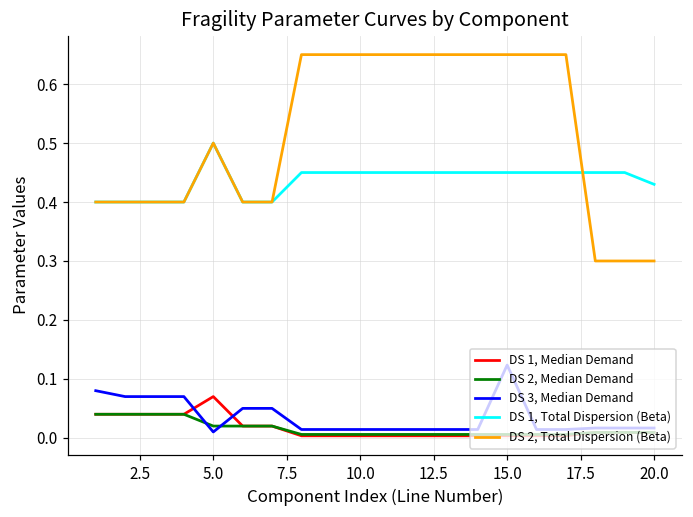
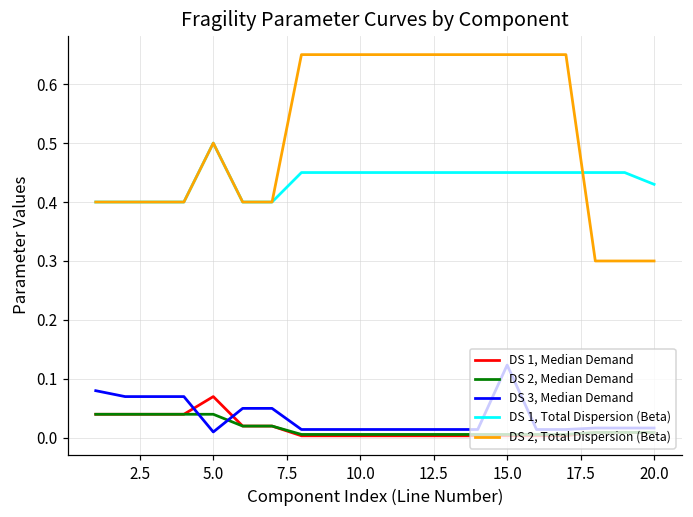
DS 2, Median Demand, 5.0: 0.02 -> 0.04
